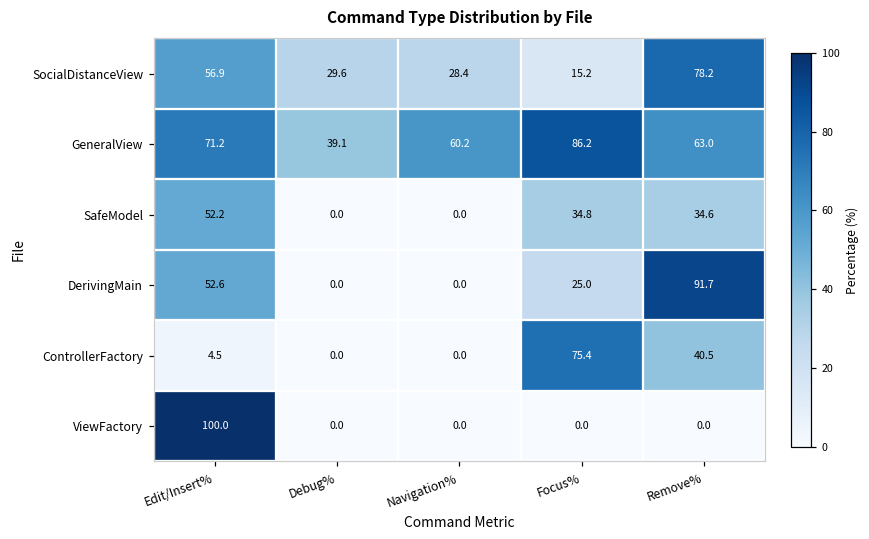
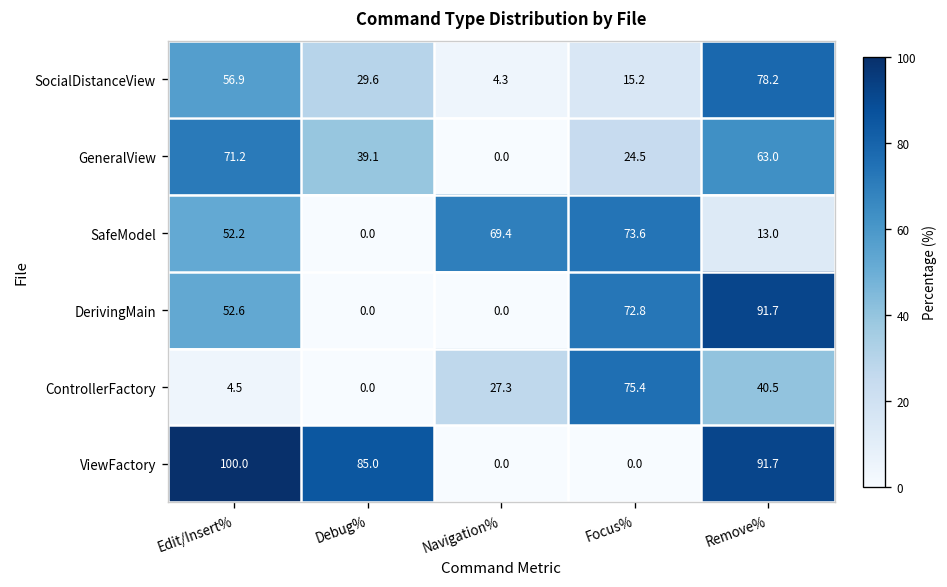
SocialDistanceView, Navigation%: 28.4 -> 4.3
GeneralView, Navigation%: 60.2 -> 0.0
GeneralView, Focus%: 86.2 -> 24.5
SafeModel, Navigation%: 0.0 -> 69.4
SafeModel, Focus%: 34.8 -> 73.6
SafeModel, Remove%: 34.6 -> 13.0
DerivingMain, Focus%: 25.0 -> 72.8
ControllerFactory, Navigation%: 0.0 -> 27.3
ViewFactory, Debug%: 0.0 -> 85.0
ViewFactory, Remove%: 0.0 -> 91.7
